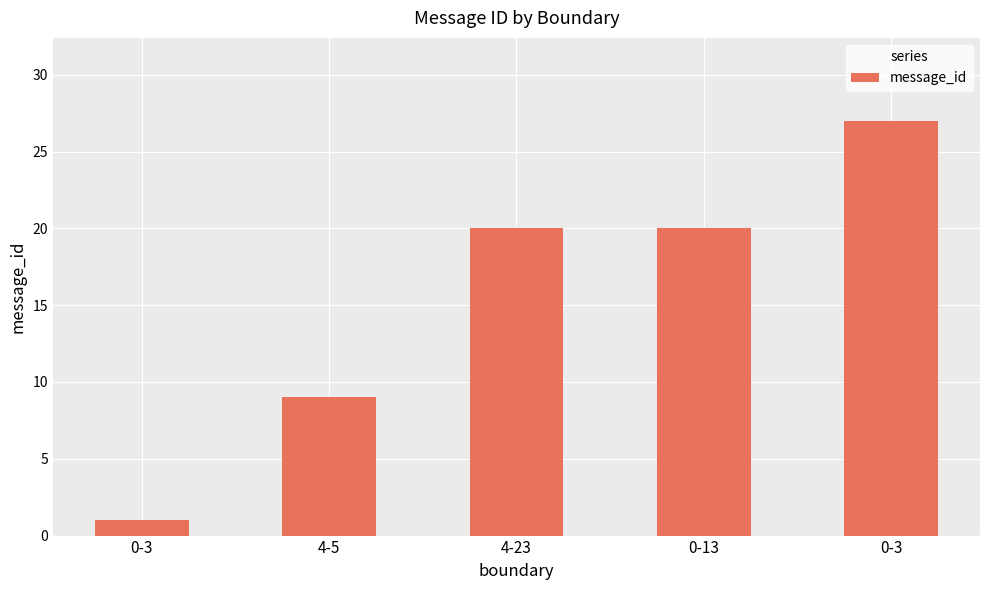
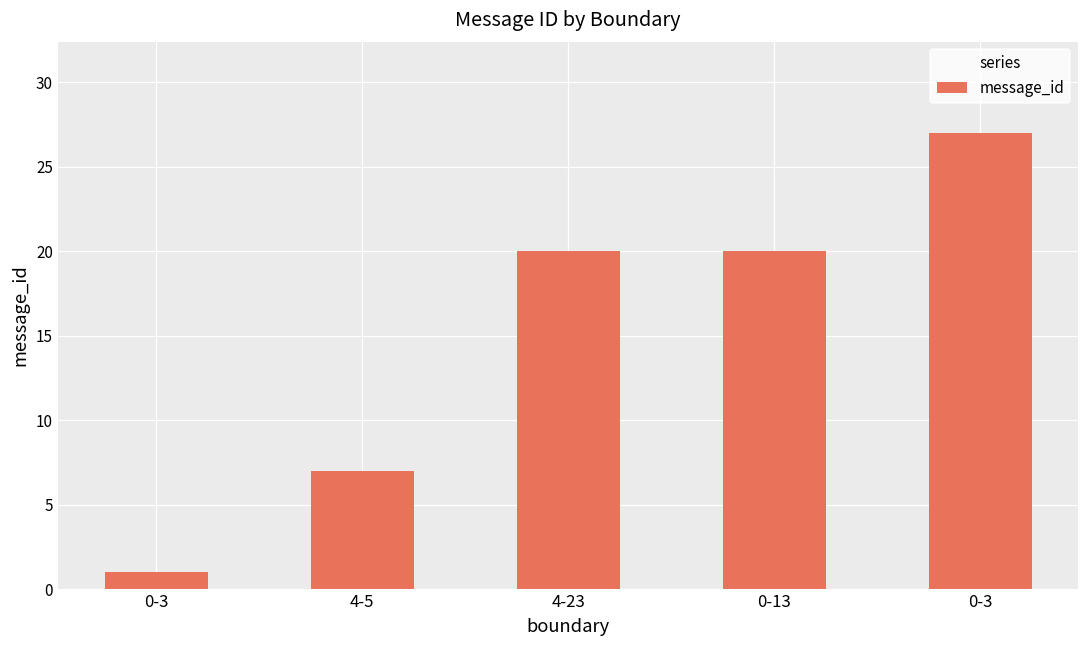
4-5: 9 -> 7
